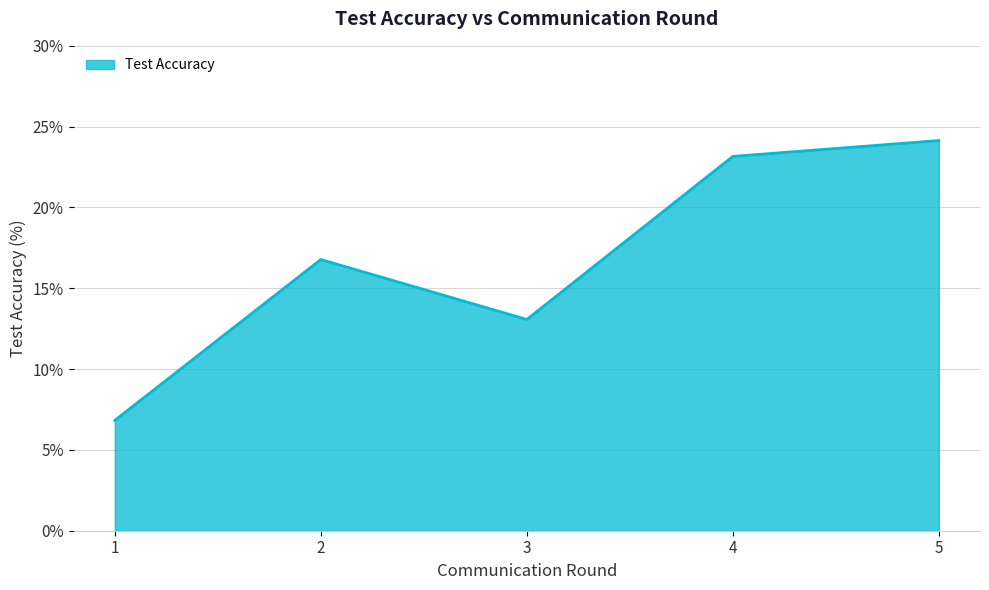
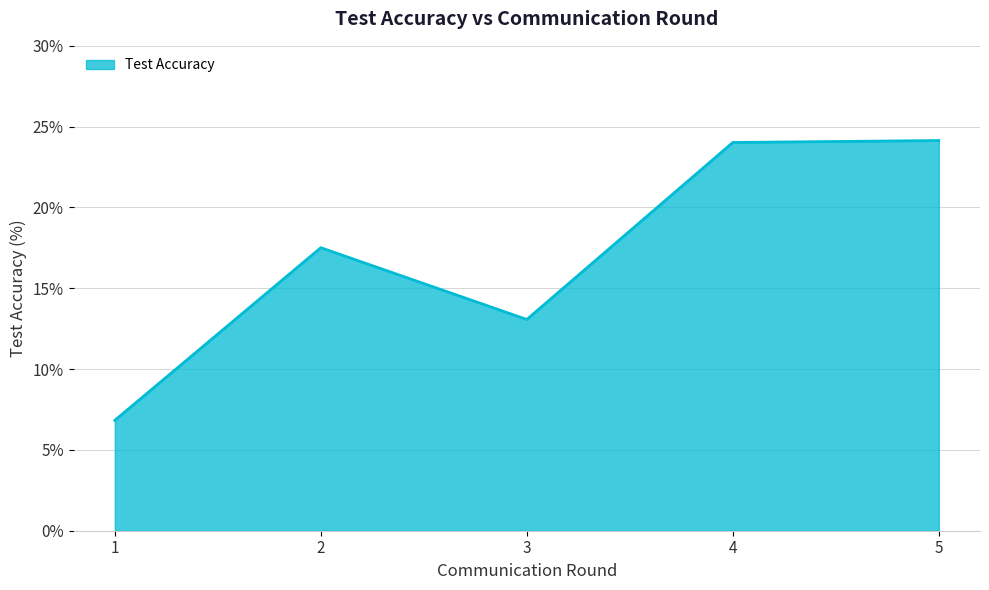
2: 16.8% -> 17.5%
4: 23.2% -> 24.0%
